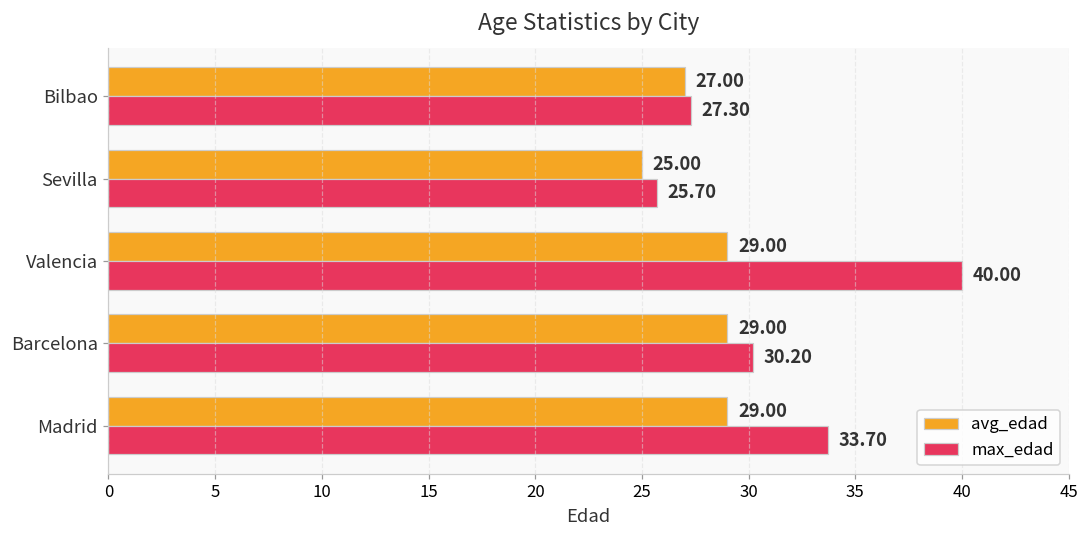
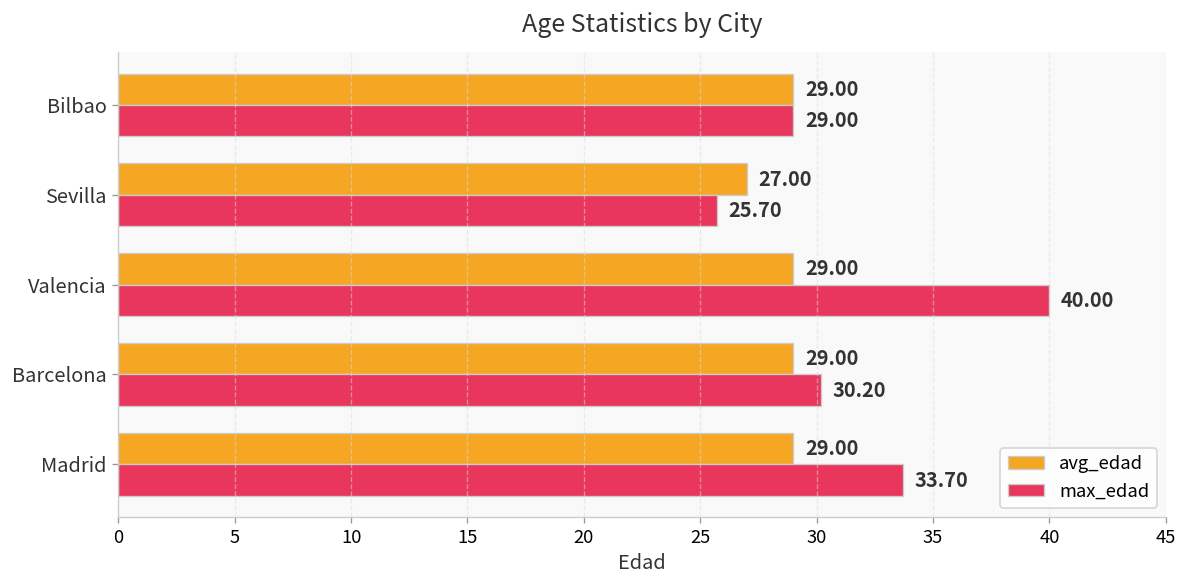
avg_edad, Bilbao: 27.00 -> 29.00
max_edad, Bilbao: 27.30 -> 29.00
avg_edad, Sevilla: 25.00 -> 27.00
